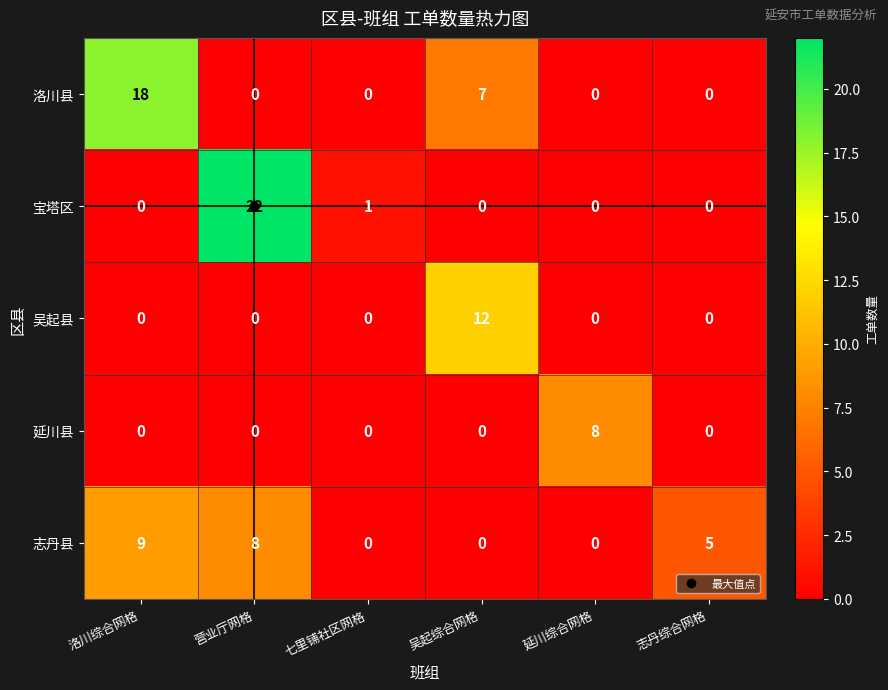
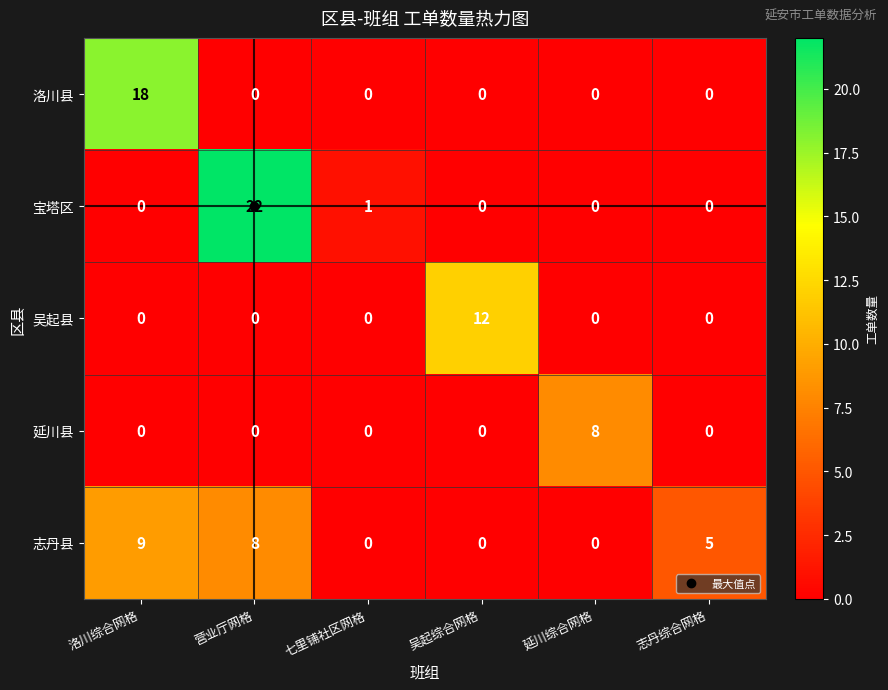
洛川县, 吴起综合网格: 7 -> 0
